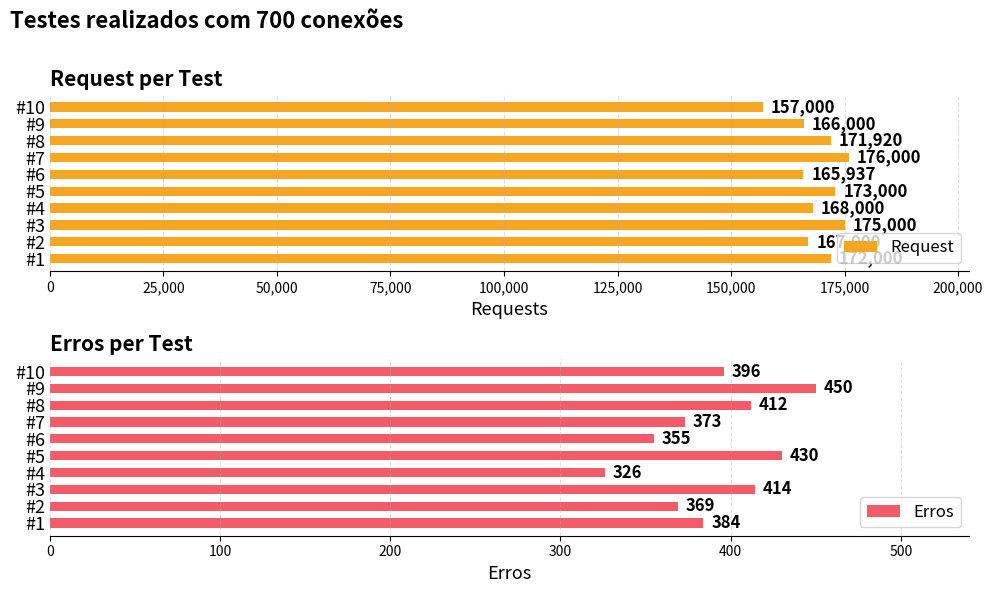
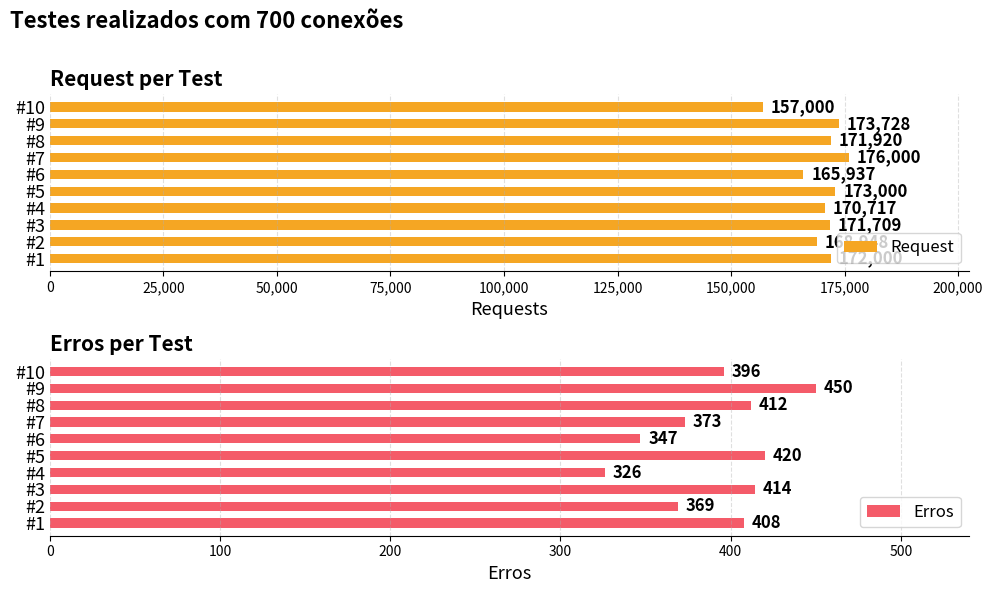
Request per Test, #9: 166,000 -> 173,728
Request per Test, #4: 168,000 -> 170,717
Request per Test, #3: 175,000 -> 171,709
Request per Test, #2: 167,000 -> 168,948
Erros per Test, #6: 355 -> 347
Erros per Test, #5: 430 -> 420
Erros per Test, #1: 384 -> 408
